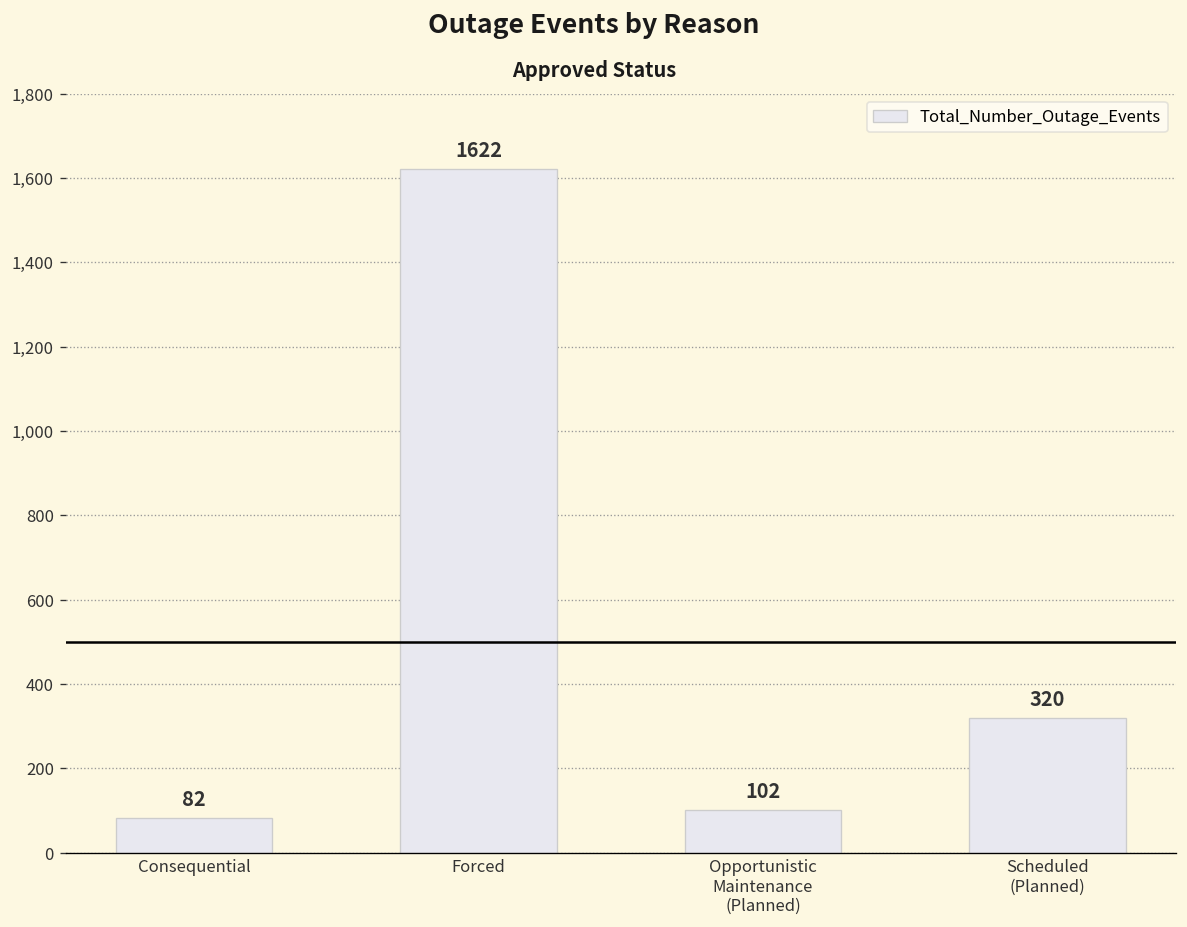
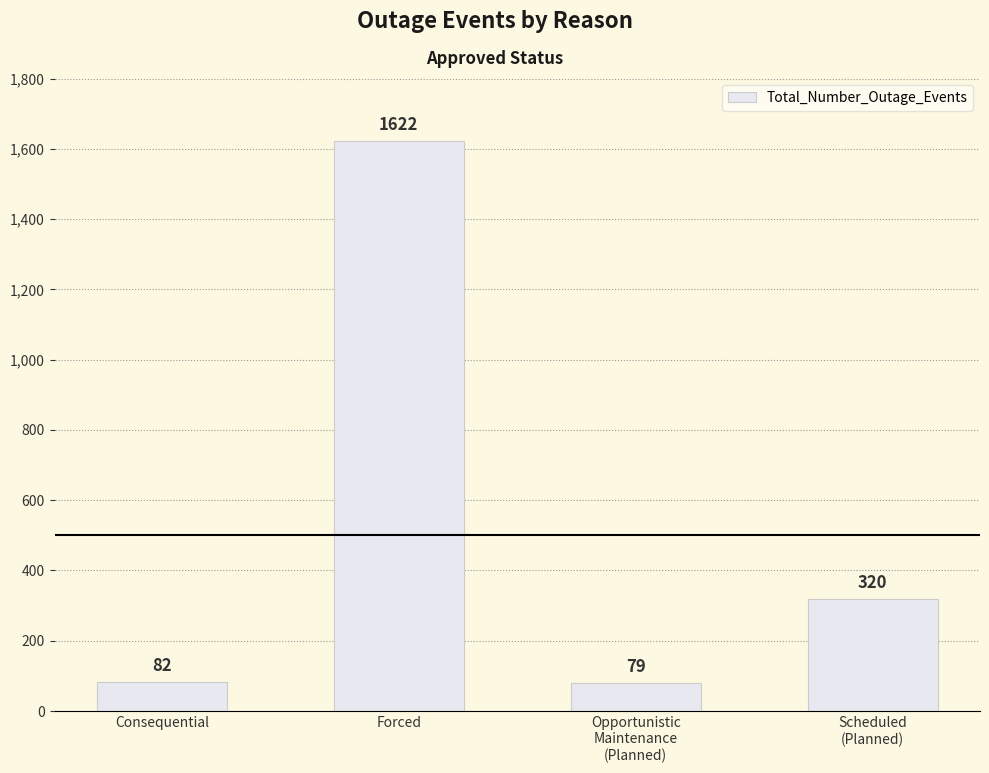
Opportunistic Maintenance (Planned): 102 -> 79
